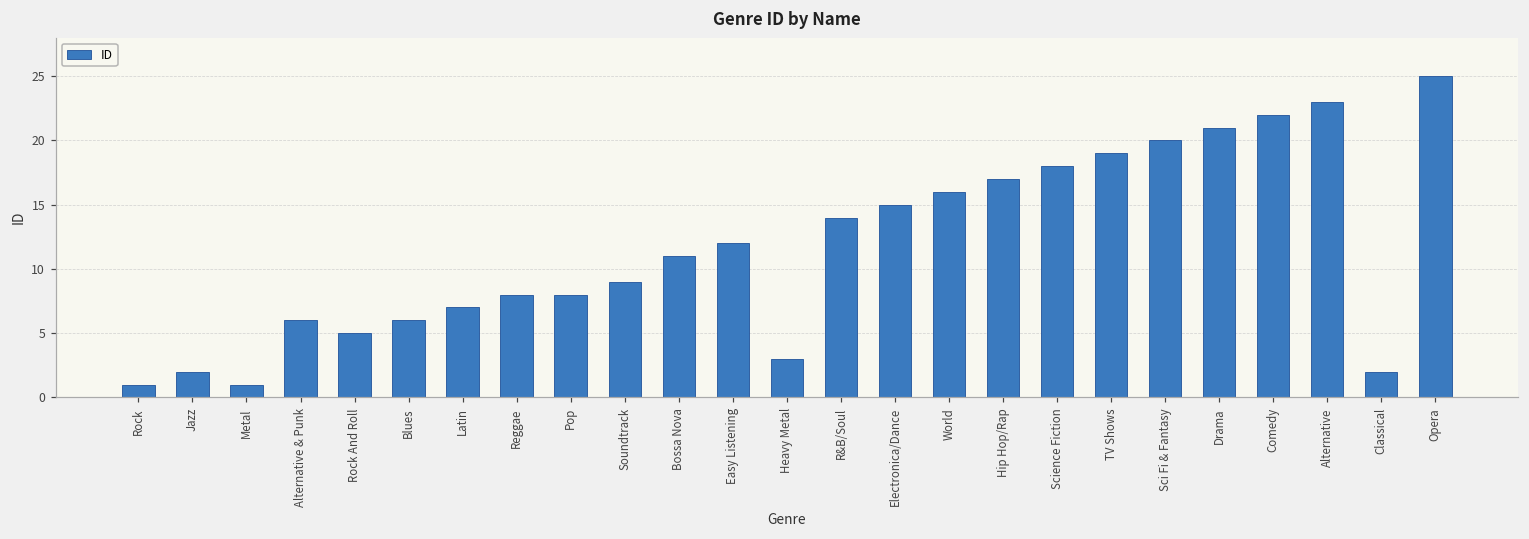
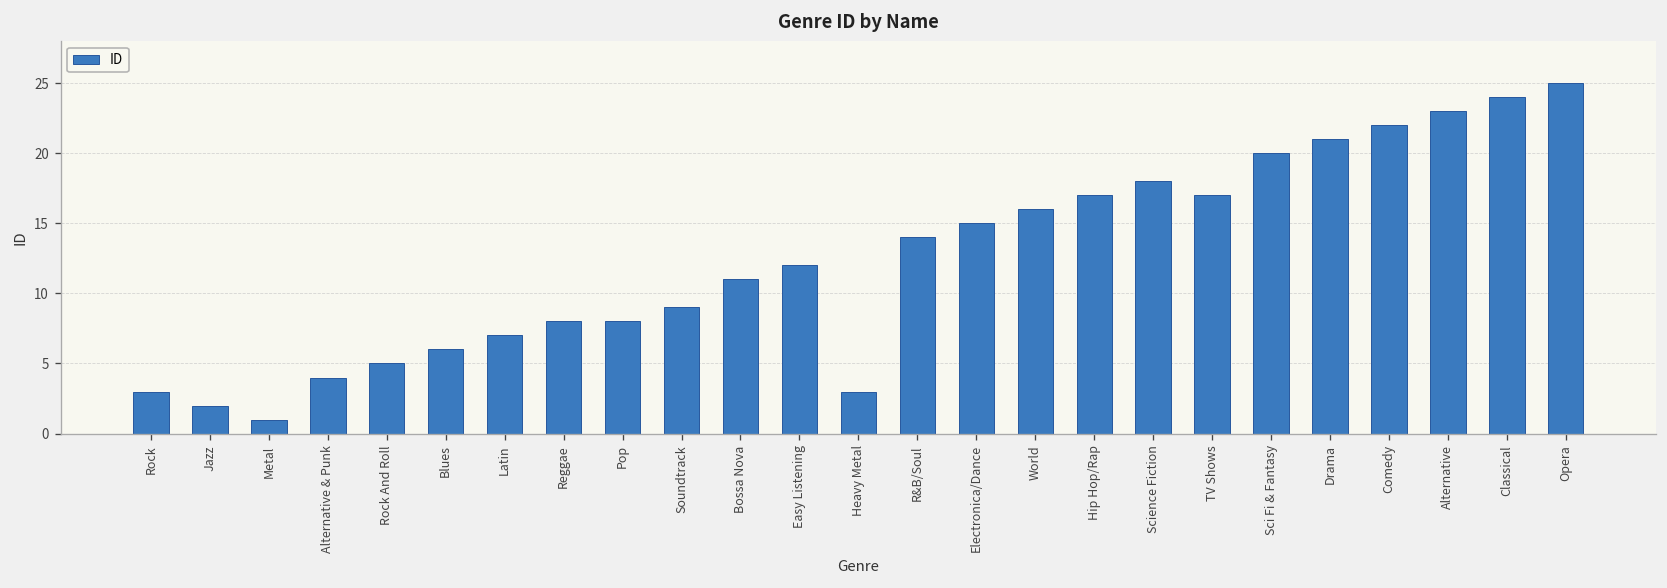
Rock: 1 -> 3
Alternative & Punk: 6 -> 4
TV Shows: 19 -> 17
Classical: 2 -> 24
